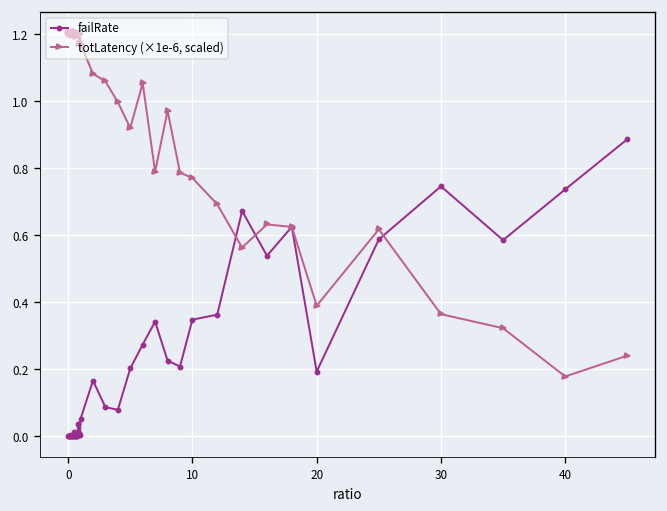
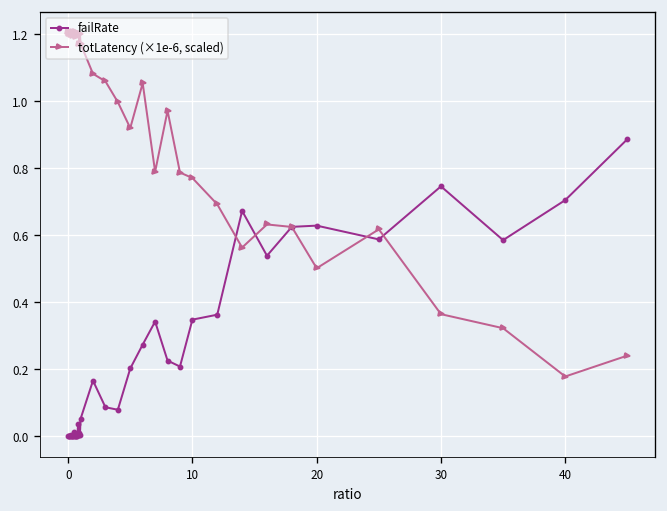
failRate, 20: 0.19 -> 0.63
totLatency (×1e-6, scaled), 20: 0.39 -> 0.50
failRate, 40: 0.74 -> 0.71
